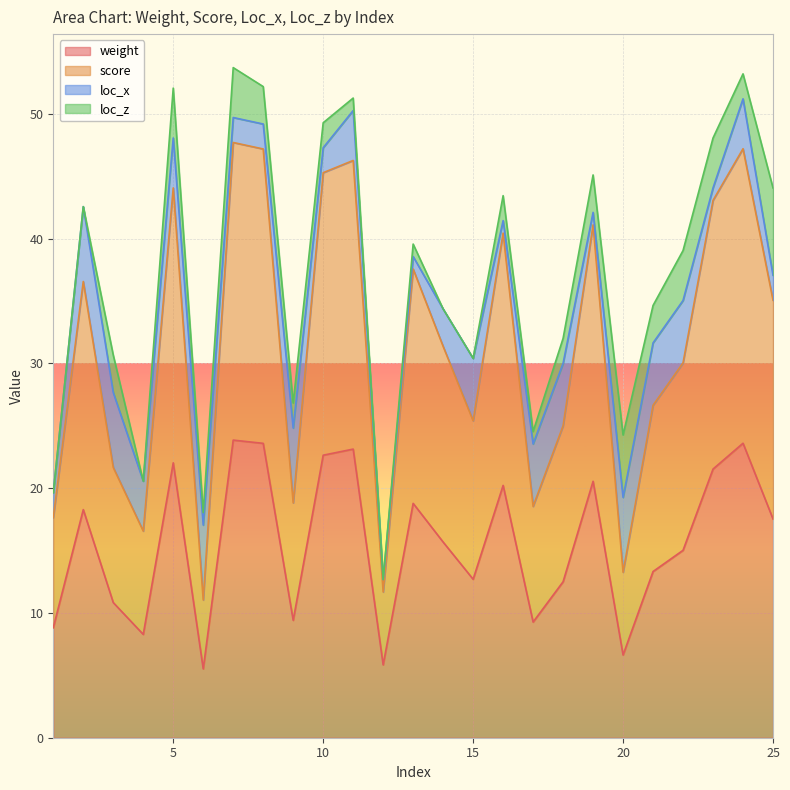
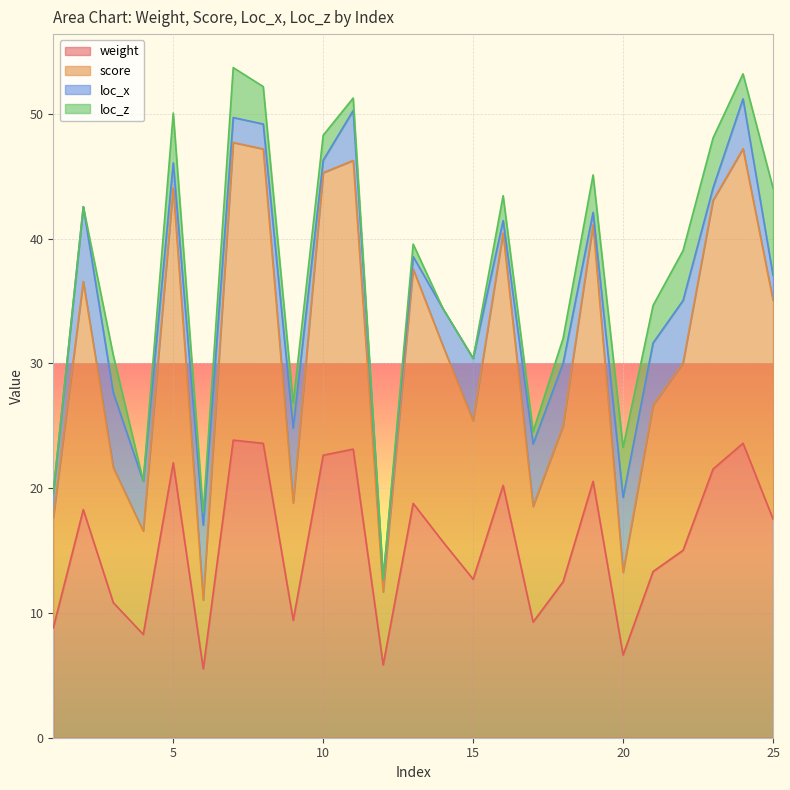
loc_x, 5: 4 -> 2
loc_x, 10: 2 -> 1
loc_z, 20: 5 -> 4
